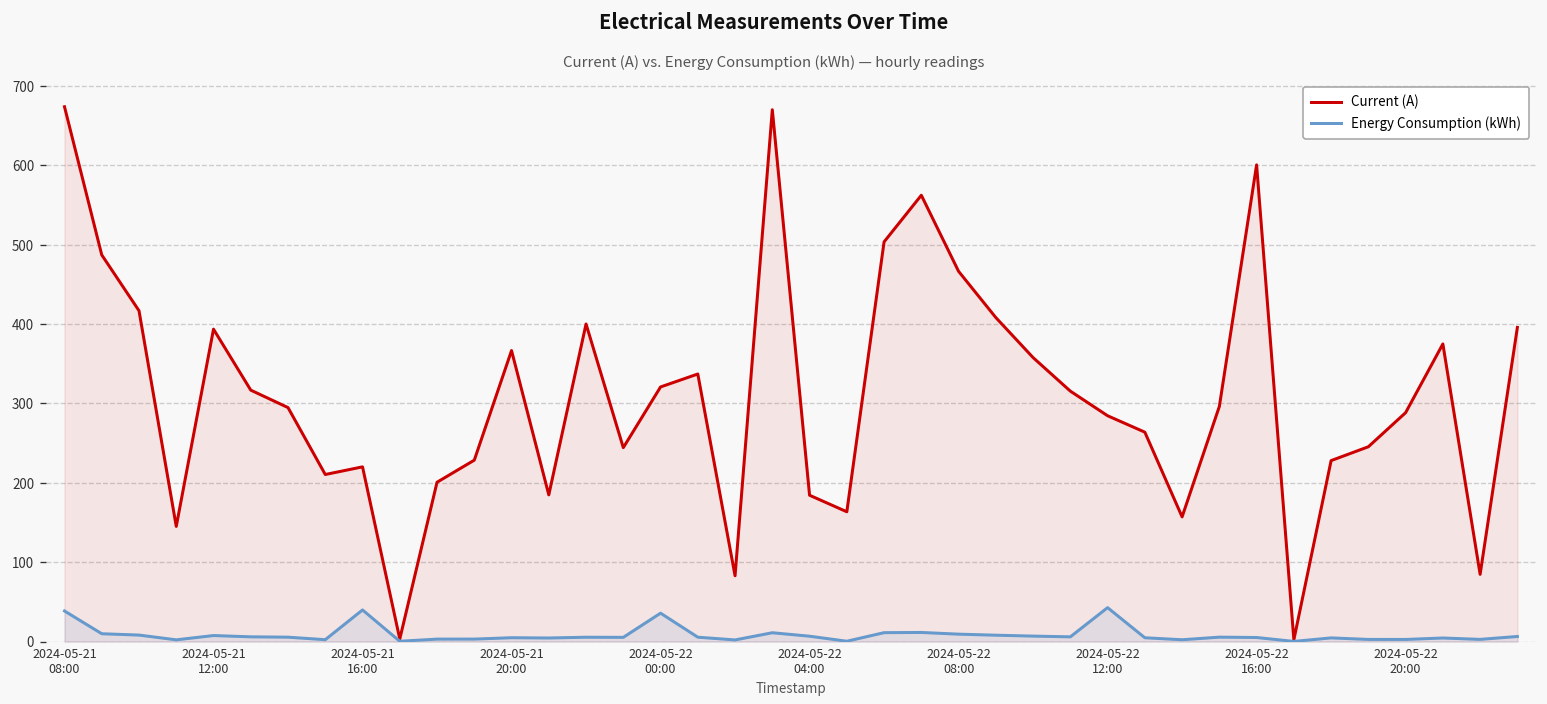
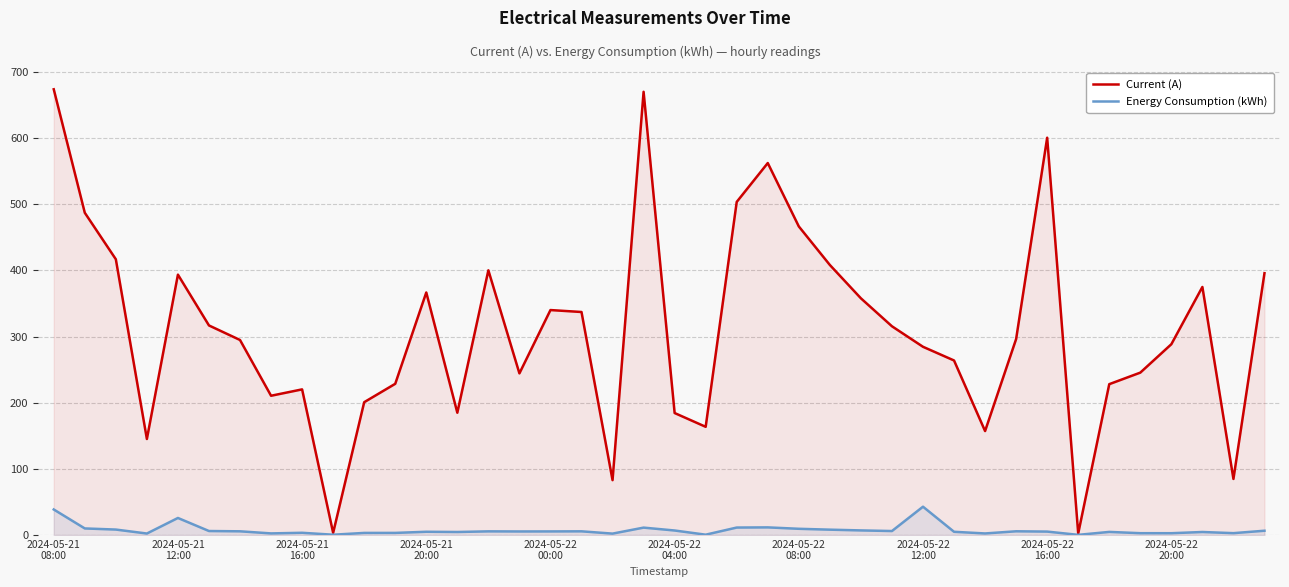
Energy Consumption (kWh), 2024-05-21 12:00: 10 -> 30
Energy Consumption (kWh), 2024-05-21 16:00: 40 -> 0
Current (A), 2024-05-22 00:00: 320 -> 340
Energy Consumption (kWh), 2024-05-22 00:00: 40 -> 10
